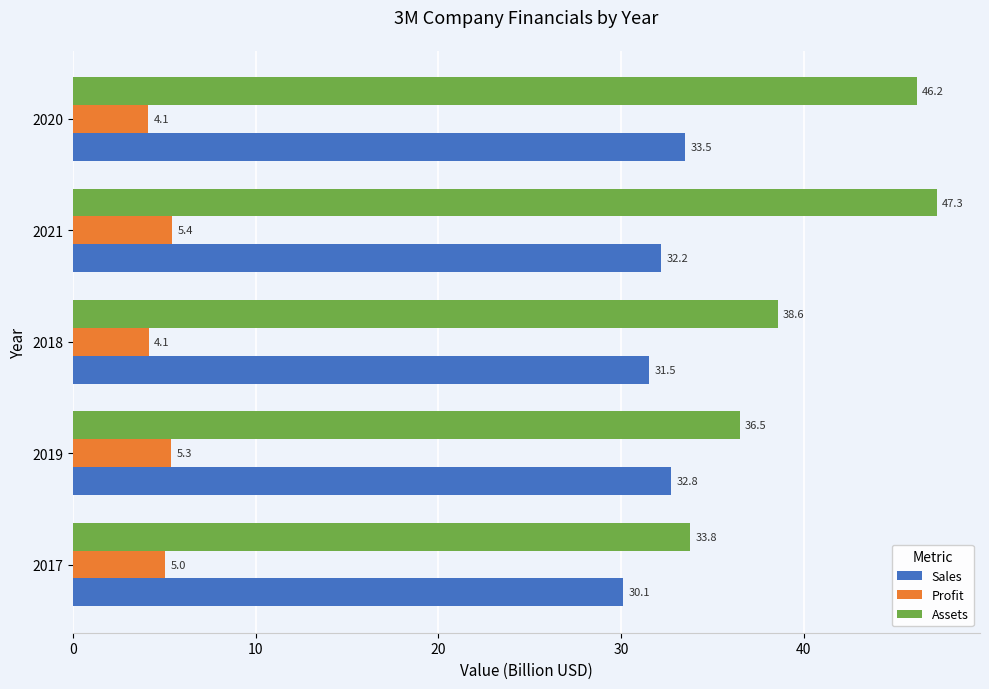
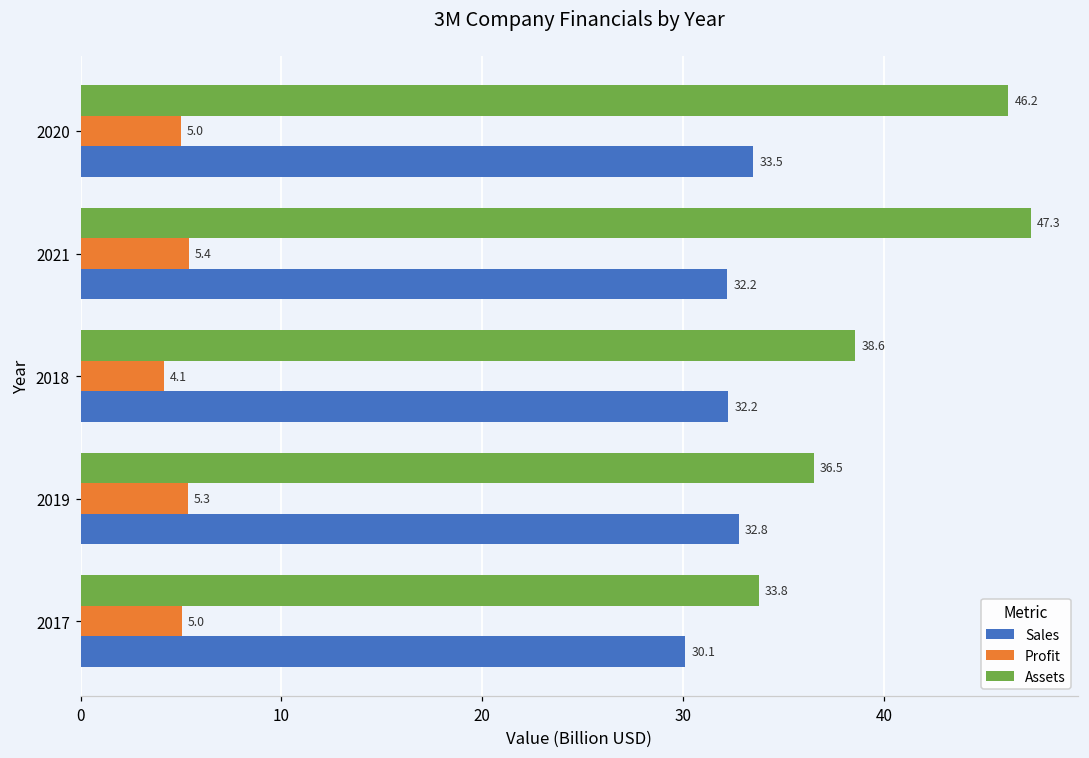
Profit, 2020: 4.1 -> 5.0
Sales, 2018: 31.5 -> 32.2
